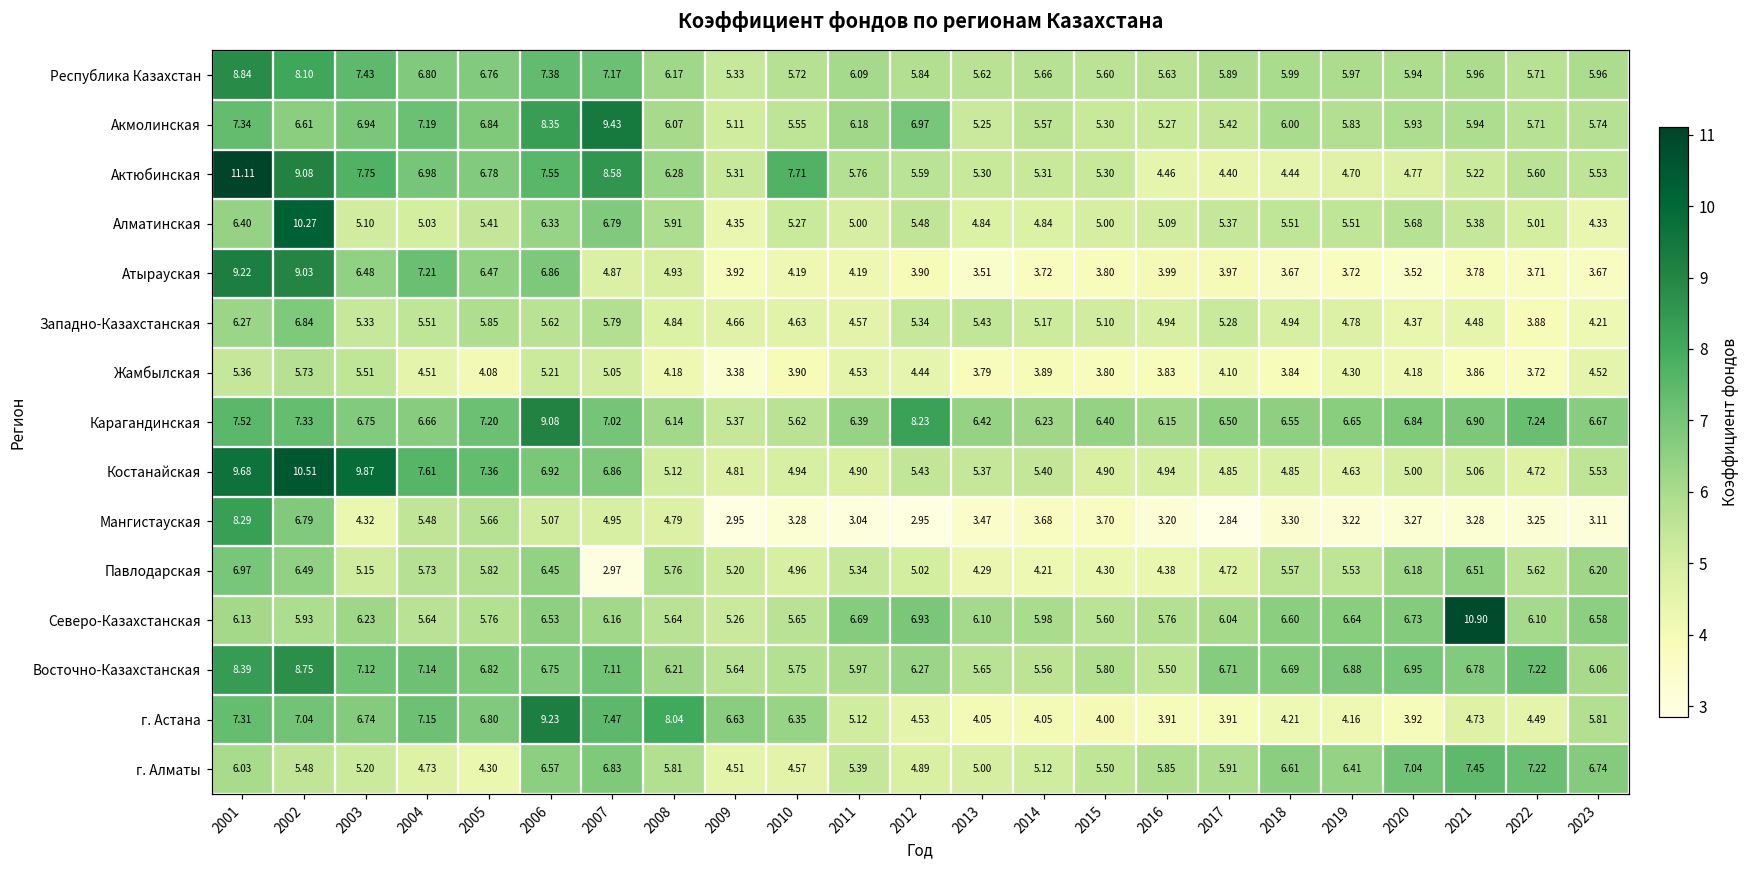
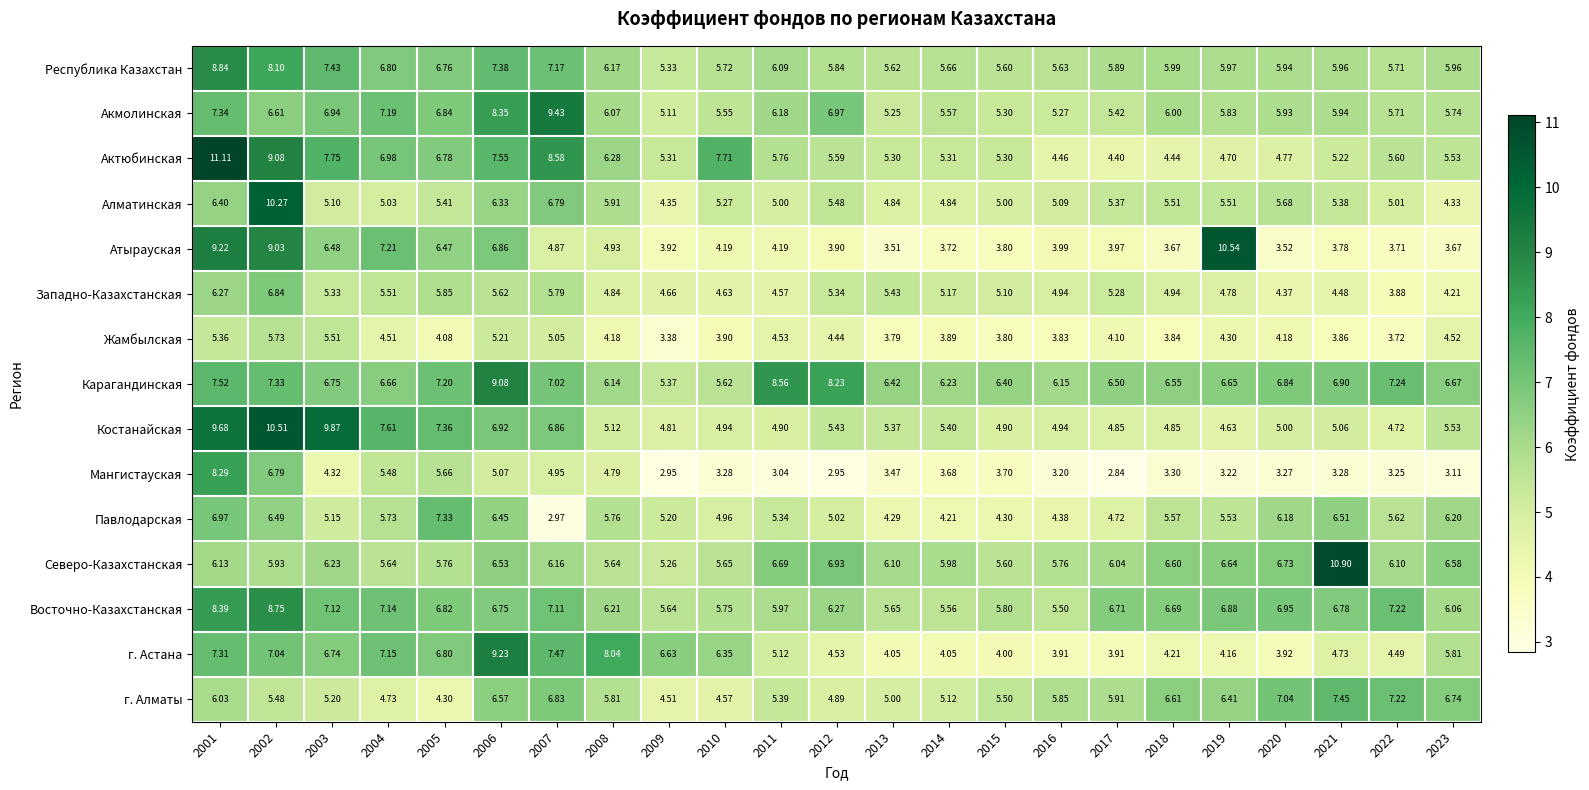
Атырауская, 2019: 3.72 -> 10.54
Карагандинская, 2011: 6.39 -> 8.56
Павлодарская, 2005: 5.82 -> 7.33
